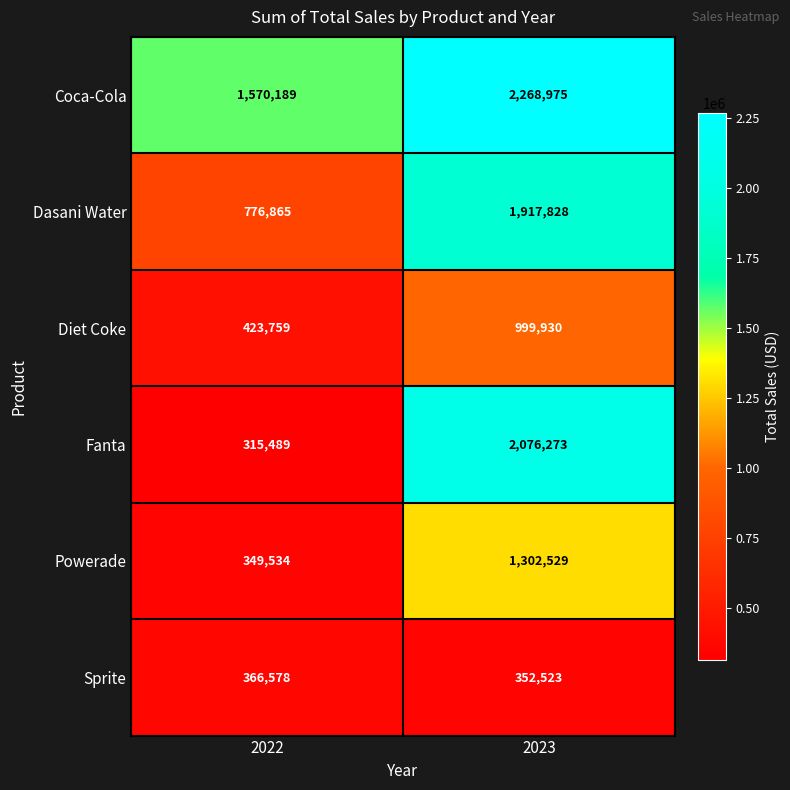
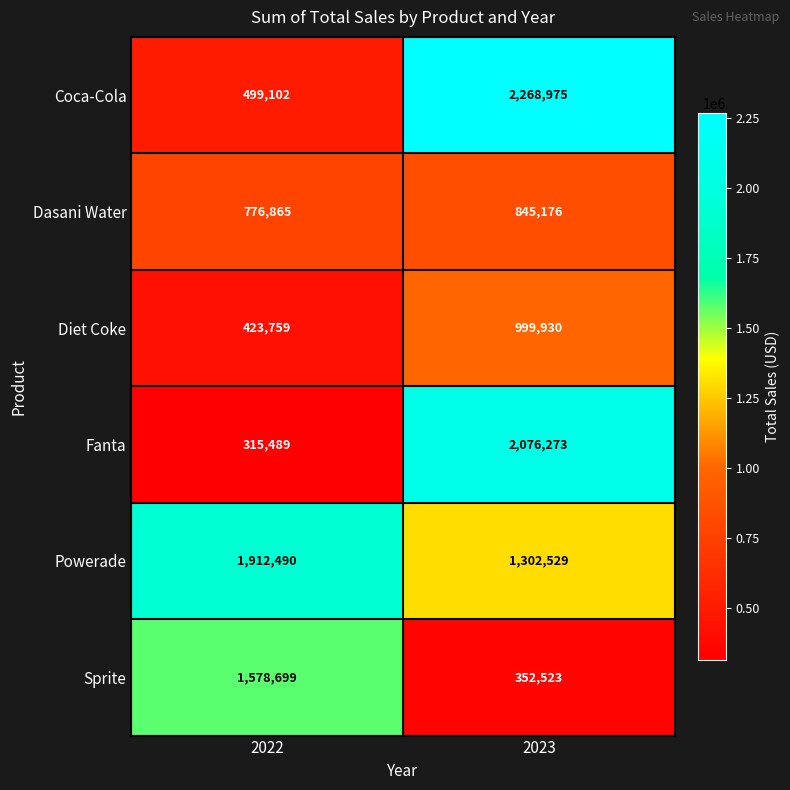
Coca-Cola, 2022: 1,570,189 -> 499,102
Dasani Water, 2023: 1,917,828 -> 845,176
Powerade, 2022: 349,534 -> 1,912,490
Sprite, 2022: 366,578 -> 1,578,699
